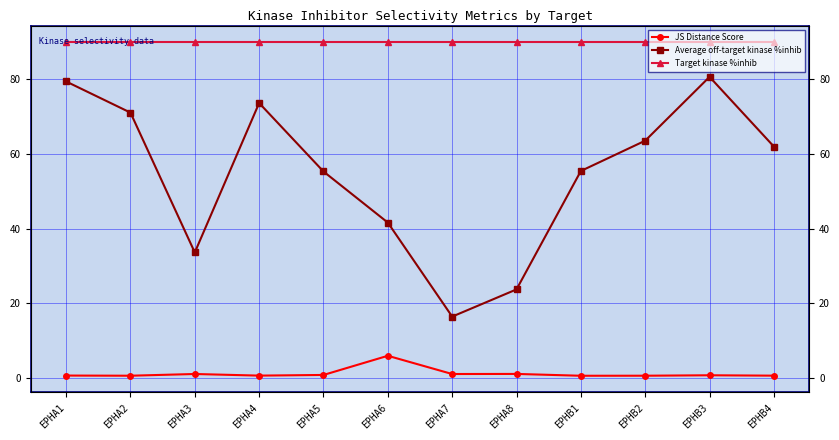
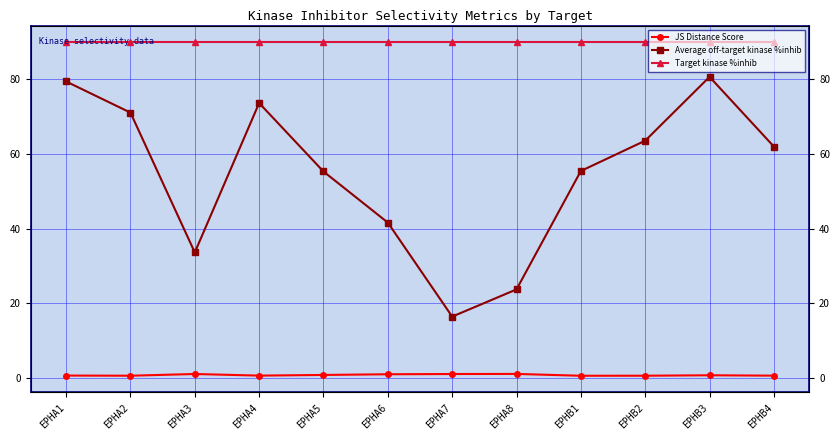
JS Distance Score, EPHA6: 6 -> 1
